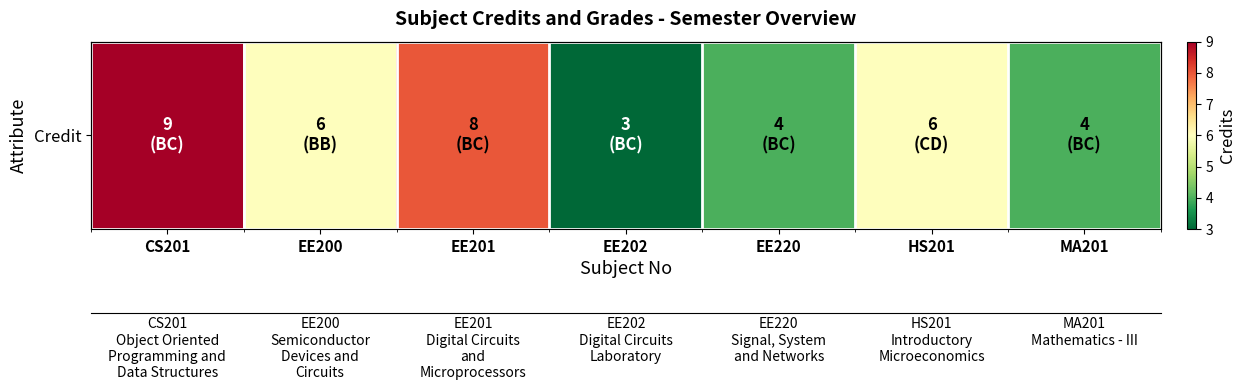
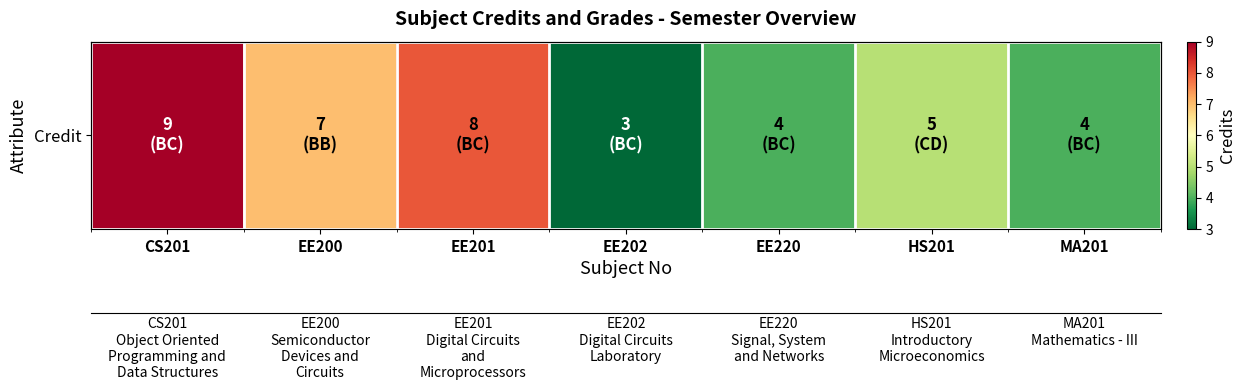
Credit, EE200: 6 -> 7
Credit, HS201: 6 -> 5
